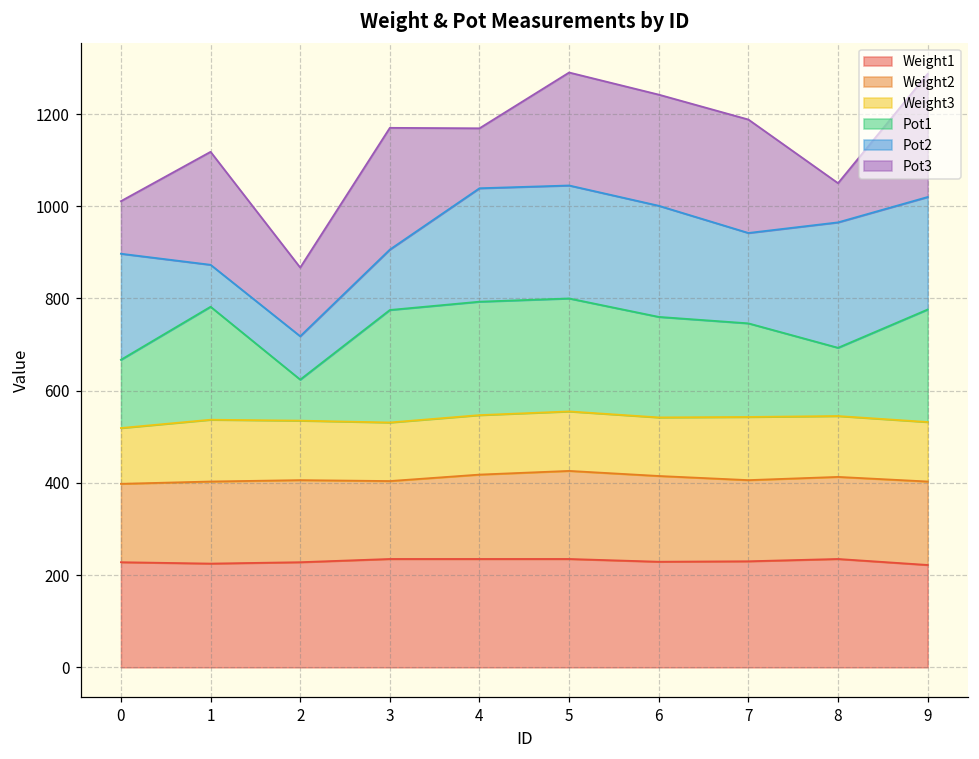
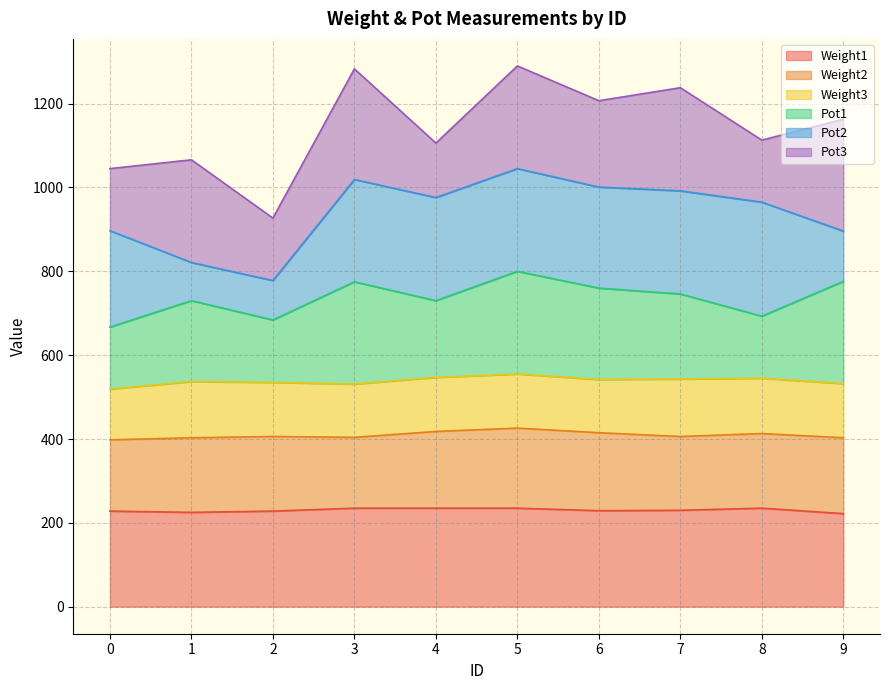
Pot3, 0: 110 -> 150
Pot1, 1: 250 -> 190
Pot1, 2: 90 -> 150
Pot2, 3: 130 -> 240
Pot1, 4: 250 -> 180
Pot3, 6: 240 -> 210
Pot2, 7: 200 -> 250
Pot3, 8: 90 -> 150
Pot2, 9: 240 -> 120
